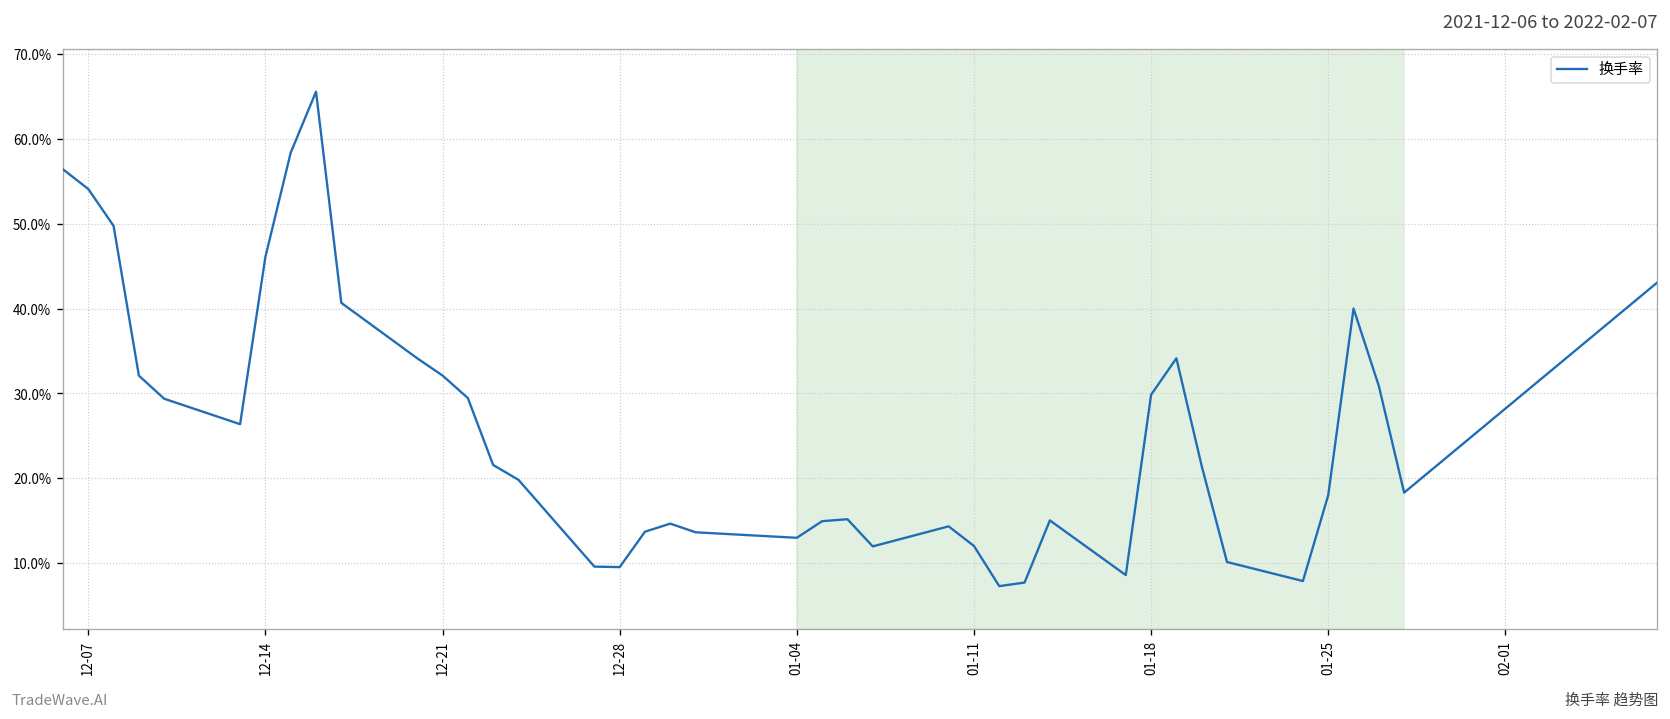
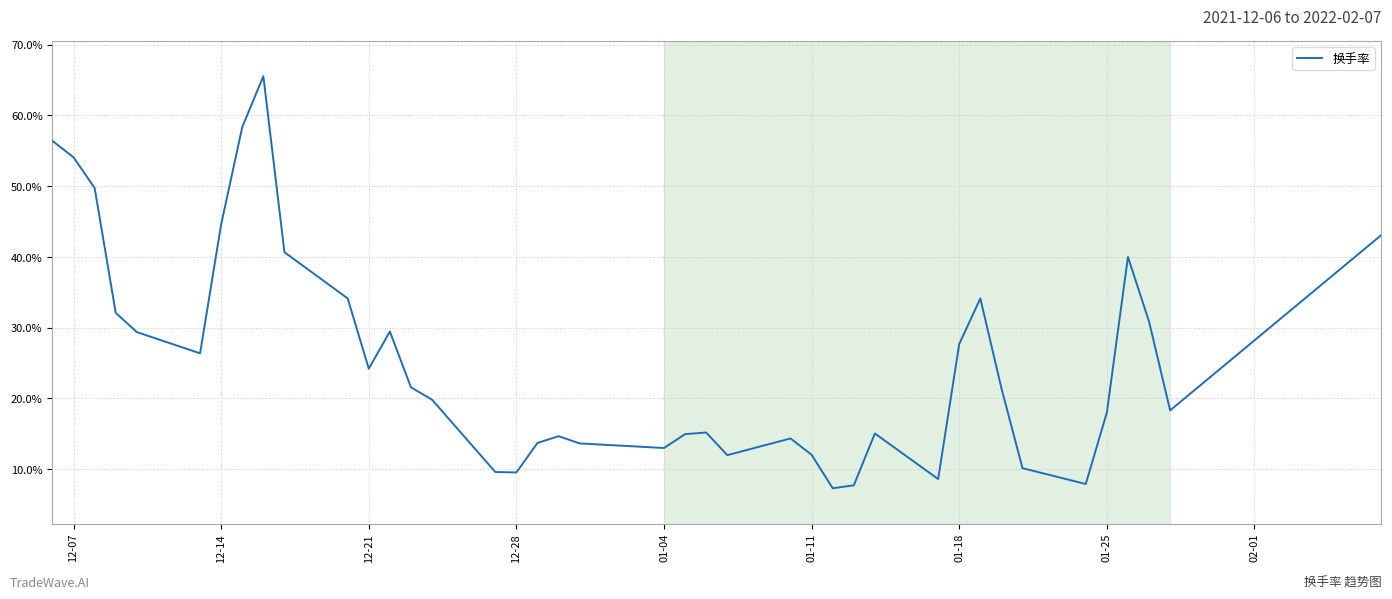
12-14: 46% -> 45%
12-21: 32% -> 24%
01-18: 30% -> 28%
